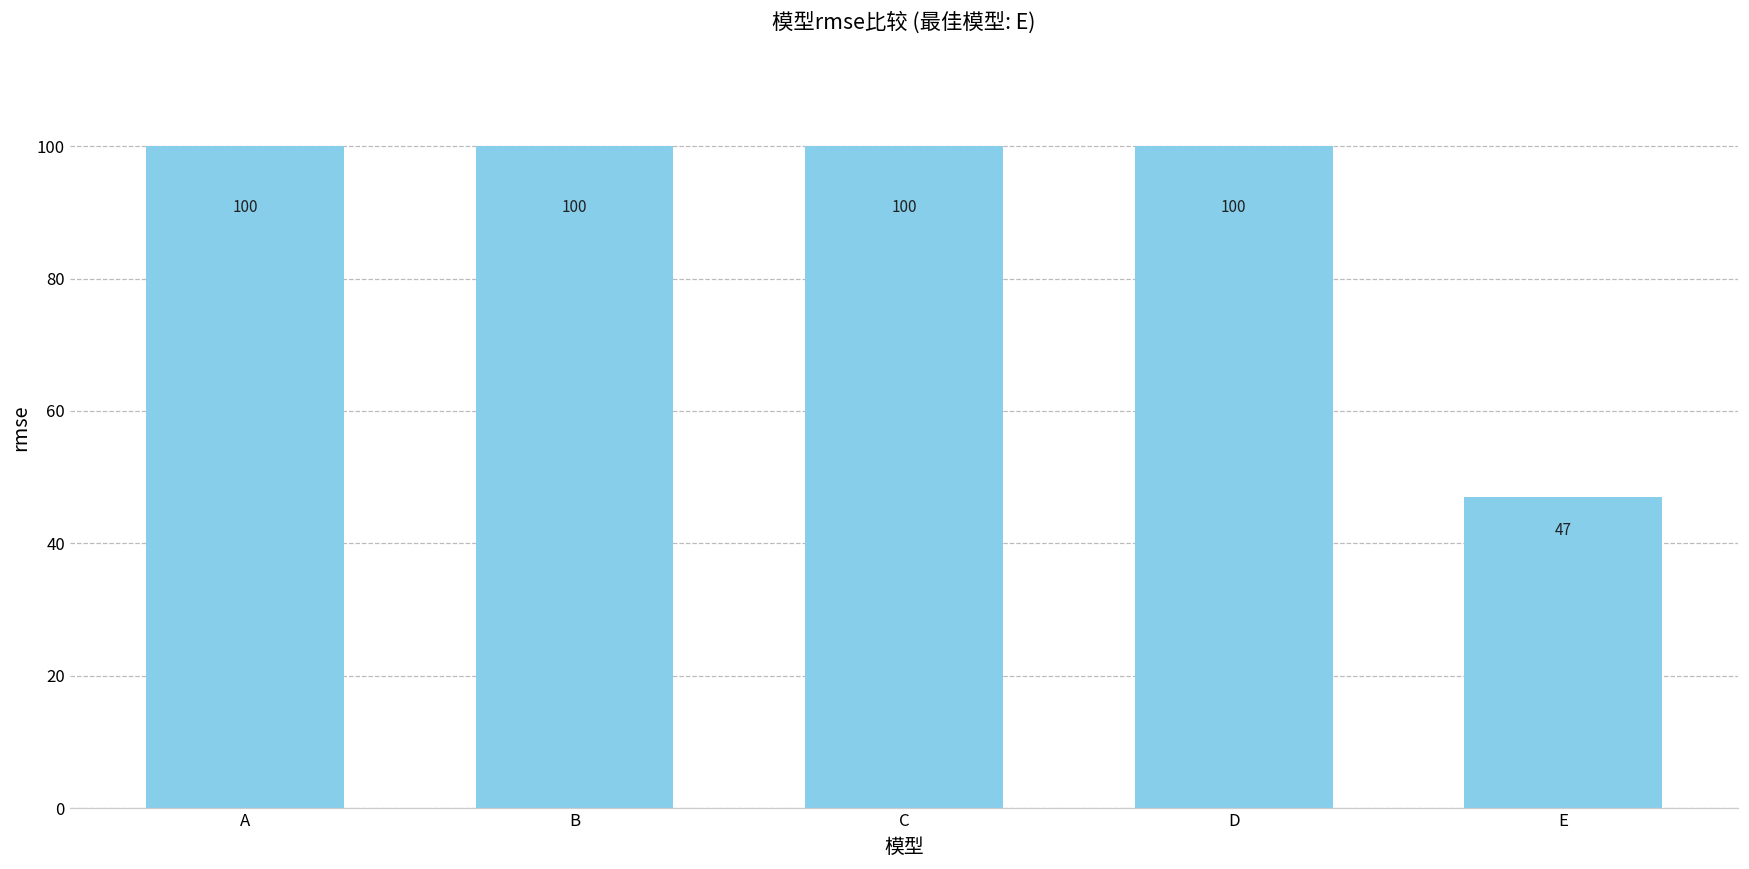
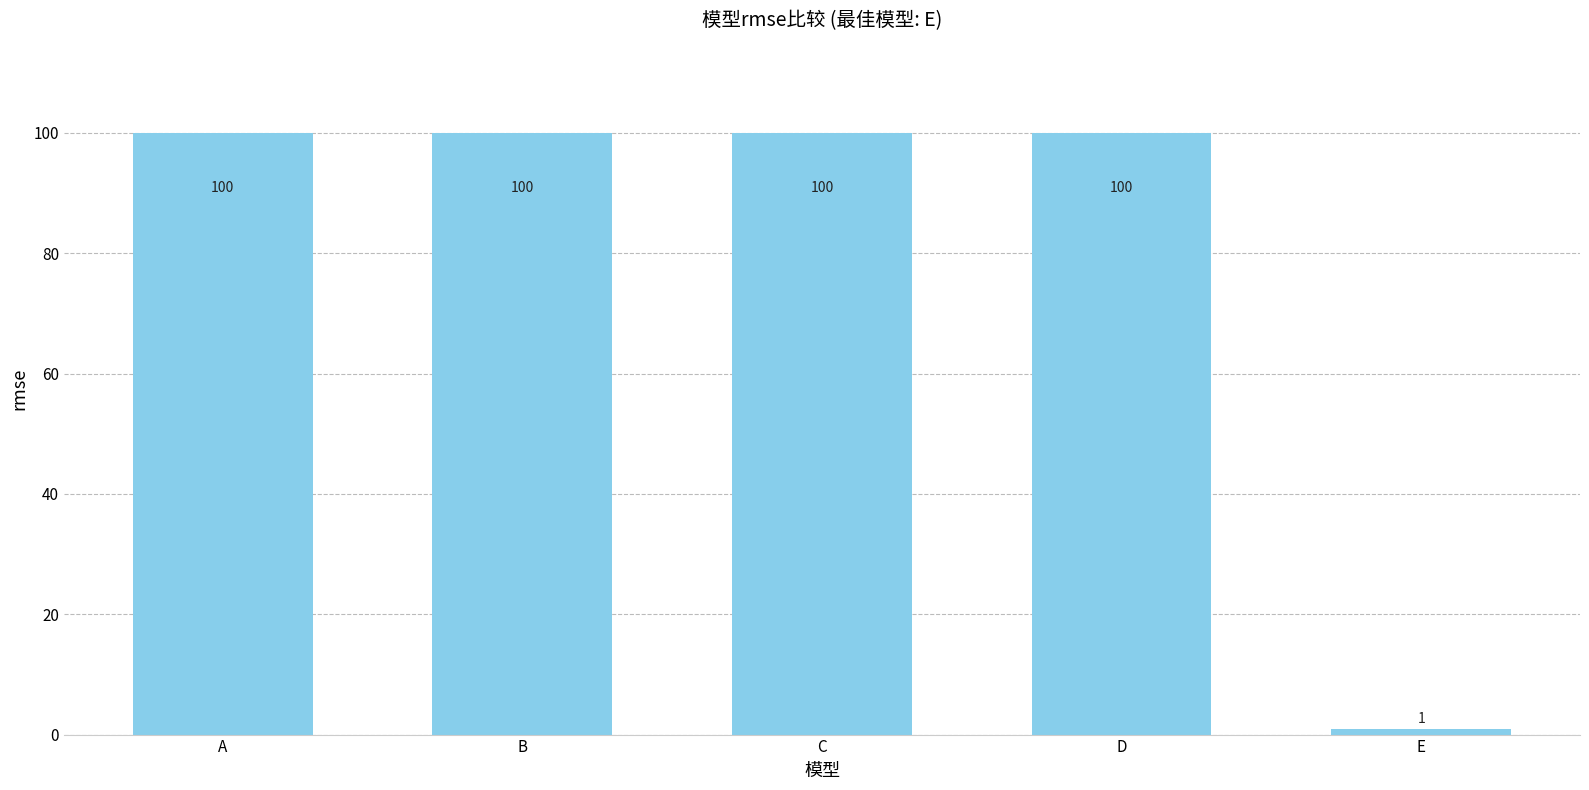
E: 47 -> 1
